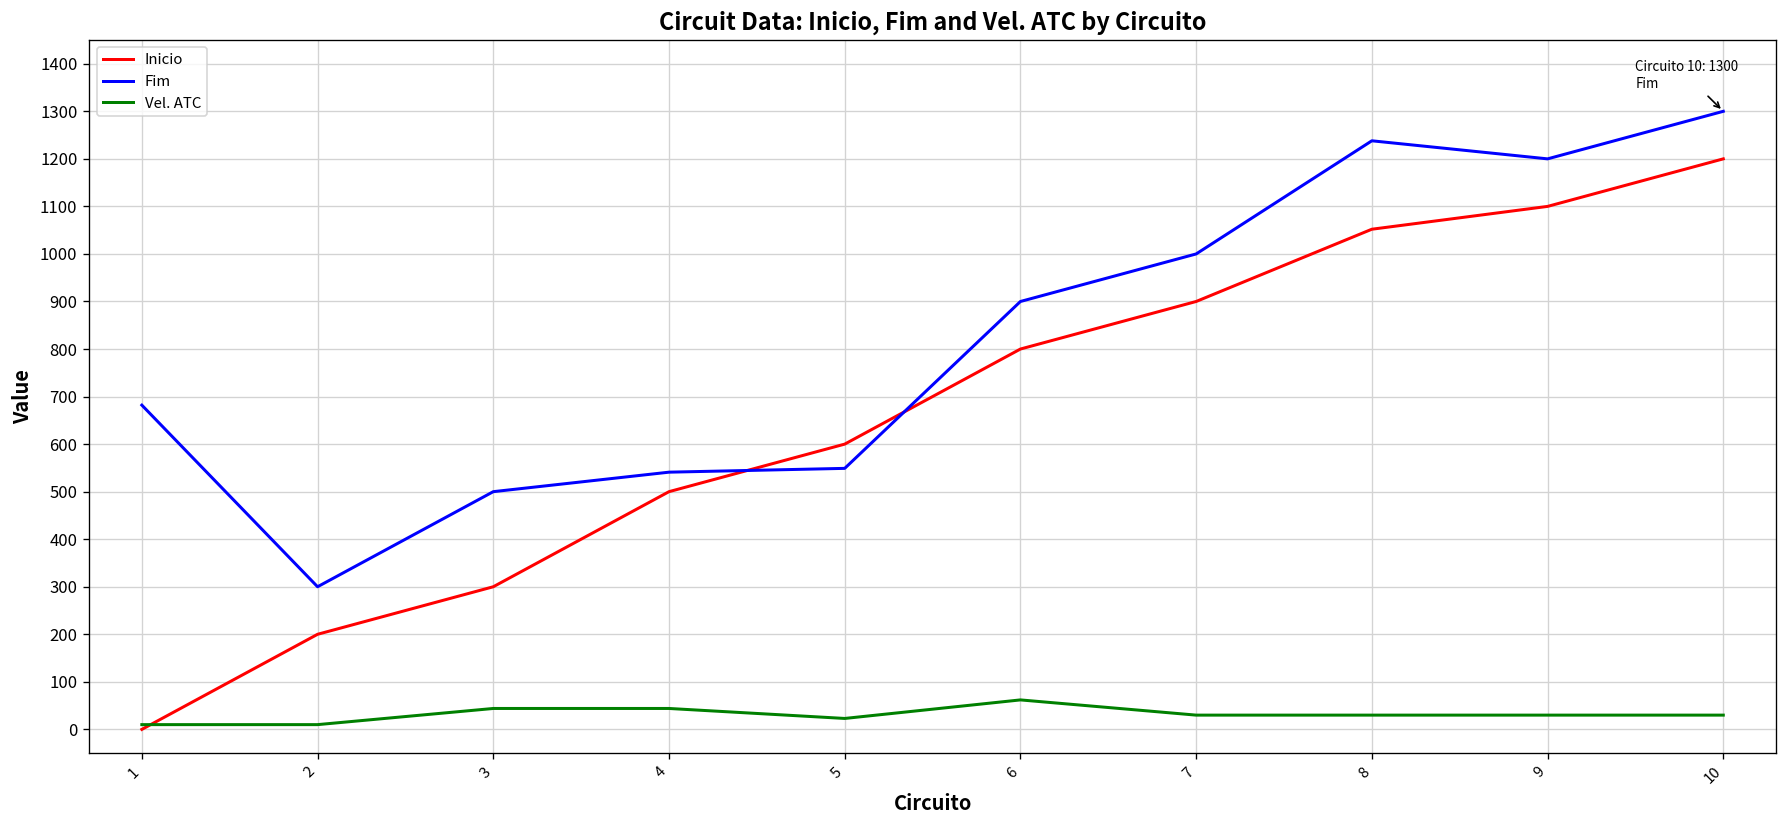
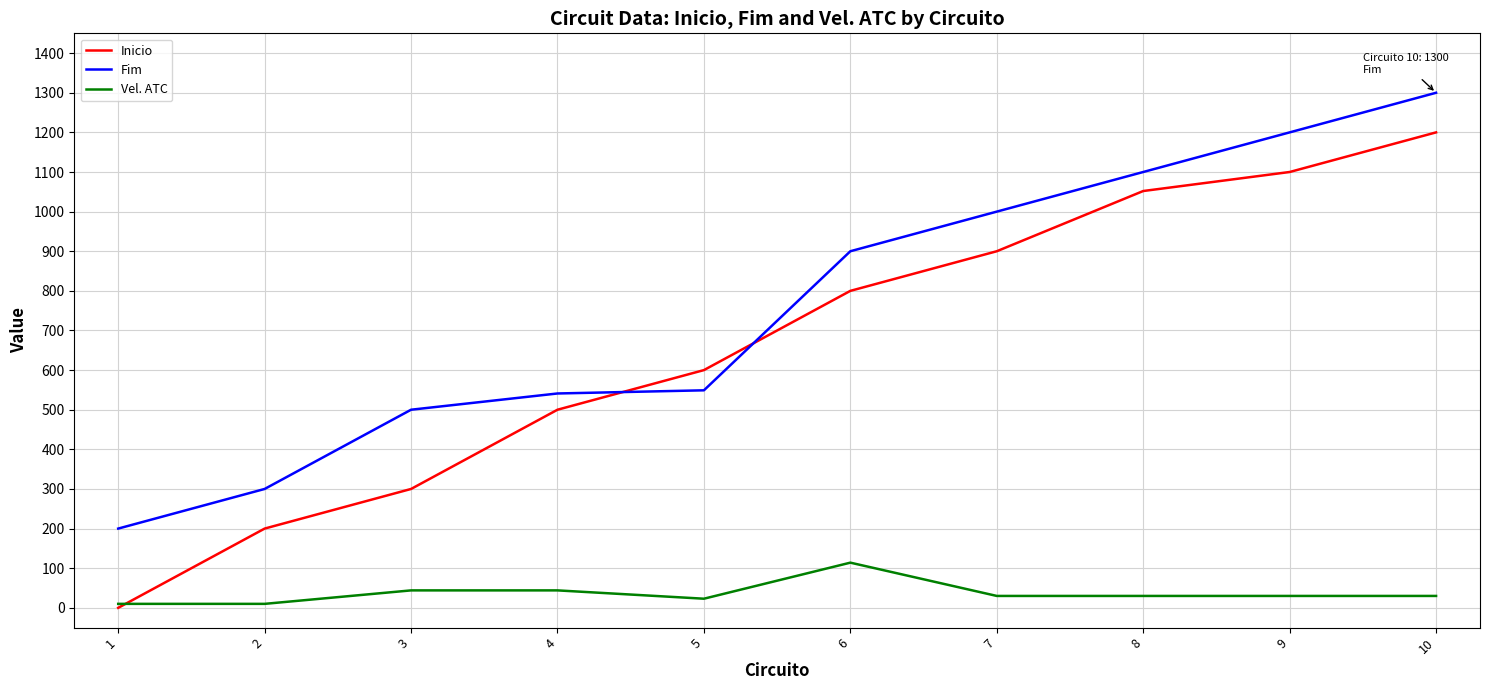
Fim, 1: 680 -> 200
Vel. ATC, 6: 60 -> 110
Fim, 8: 1240 -> 1100
